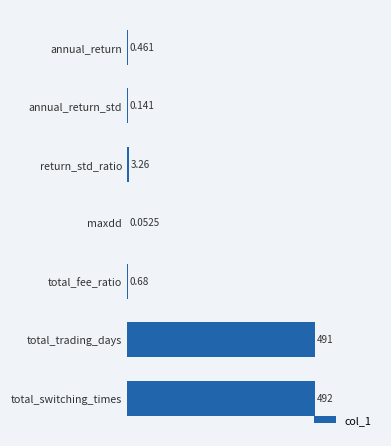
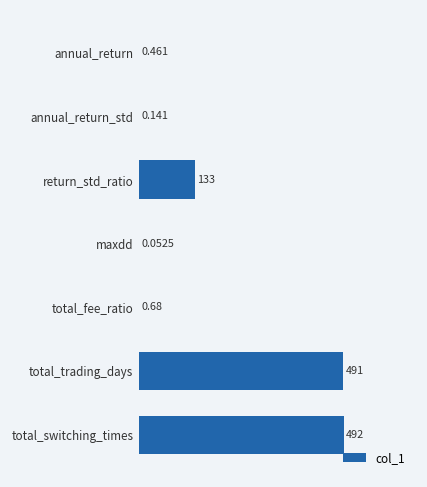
return_std_ratio: 3.26 -> 133
